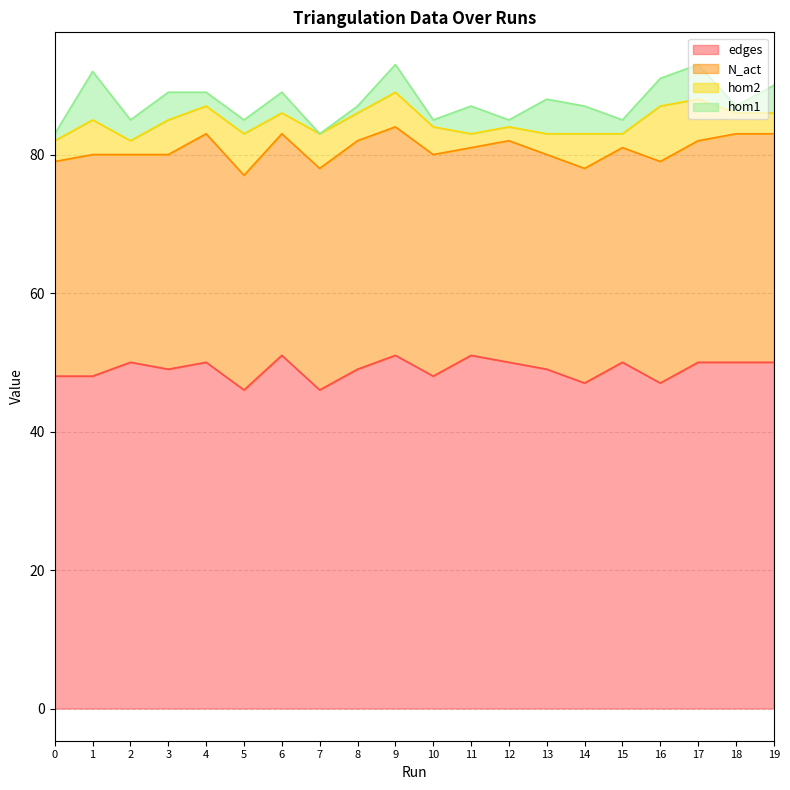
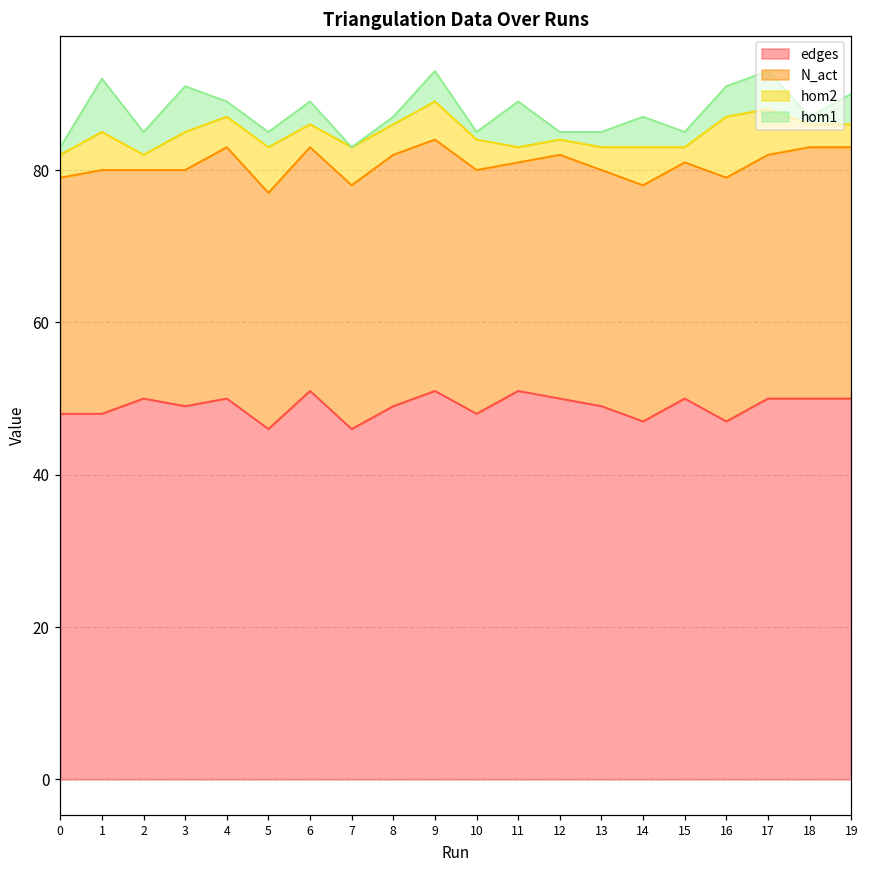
hom1, 3: 4 -> 6
hom1, 11: 4 -> 6
hom1, 13: 5 -> 2
